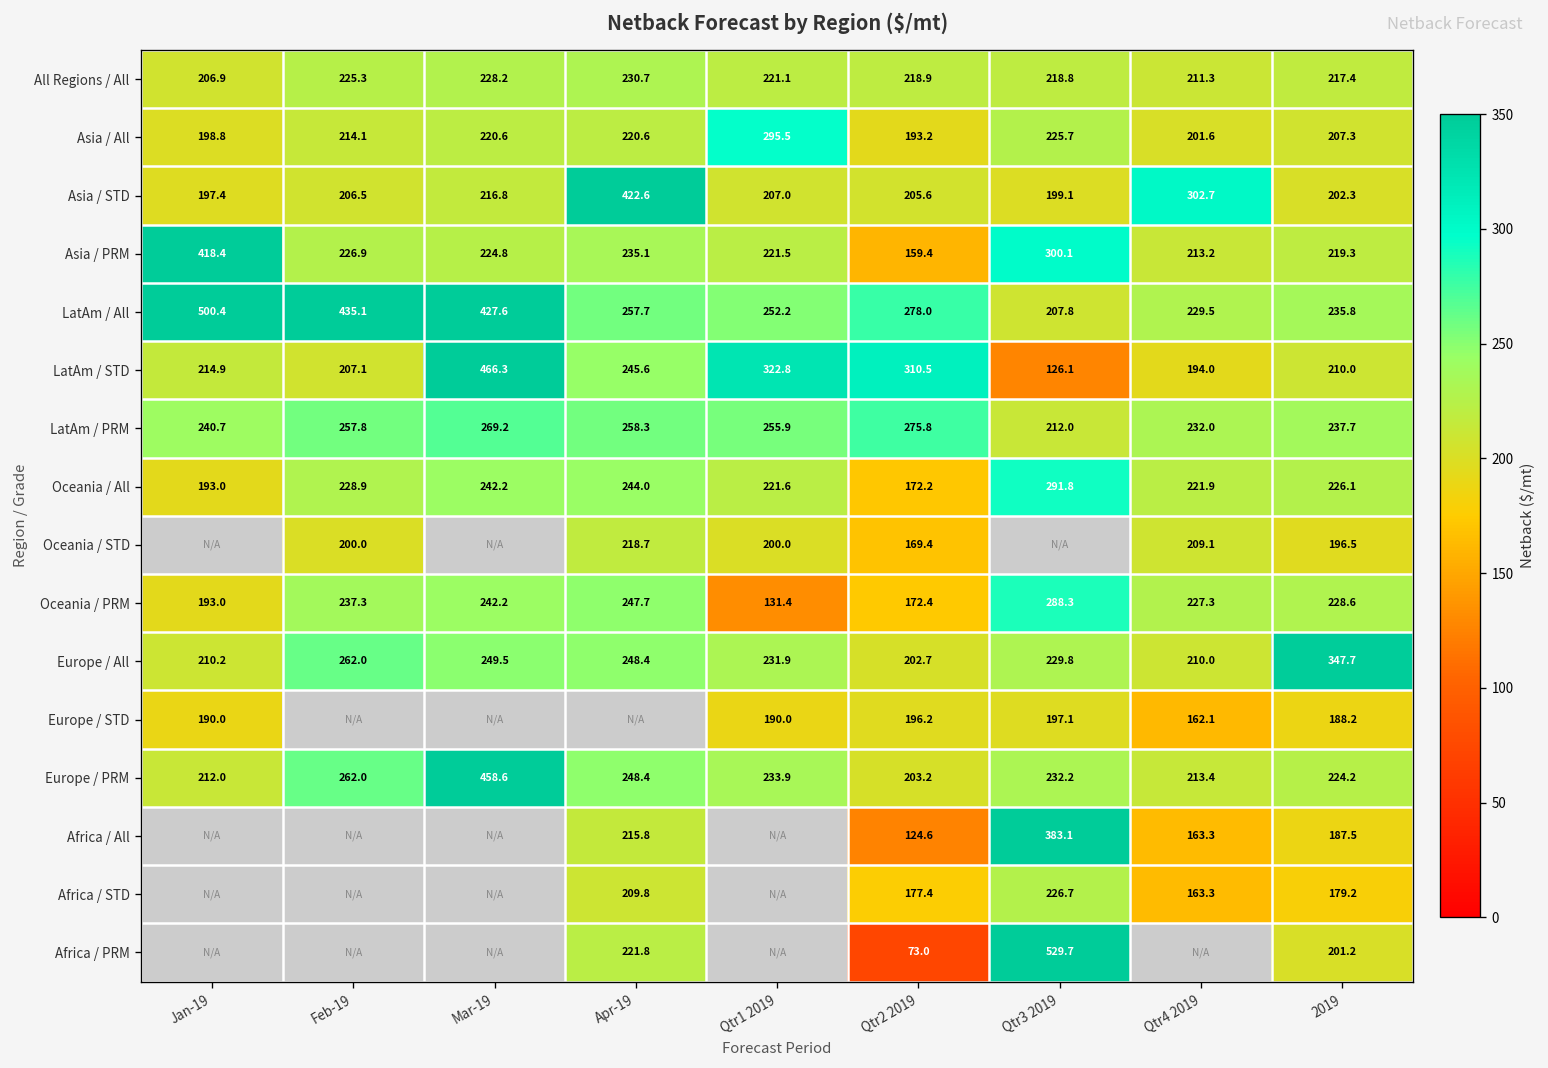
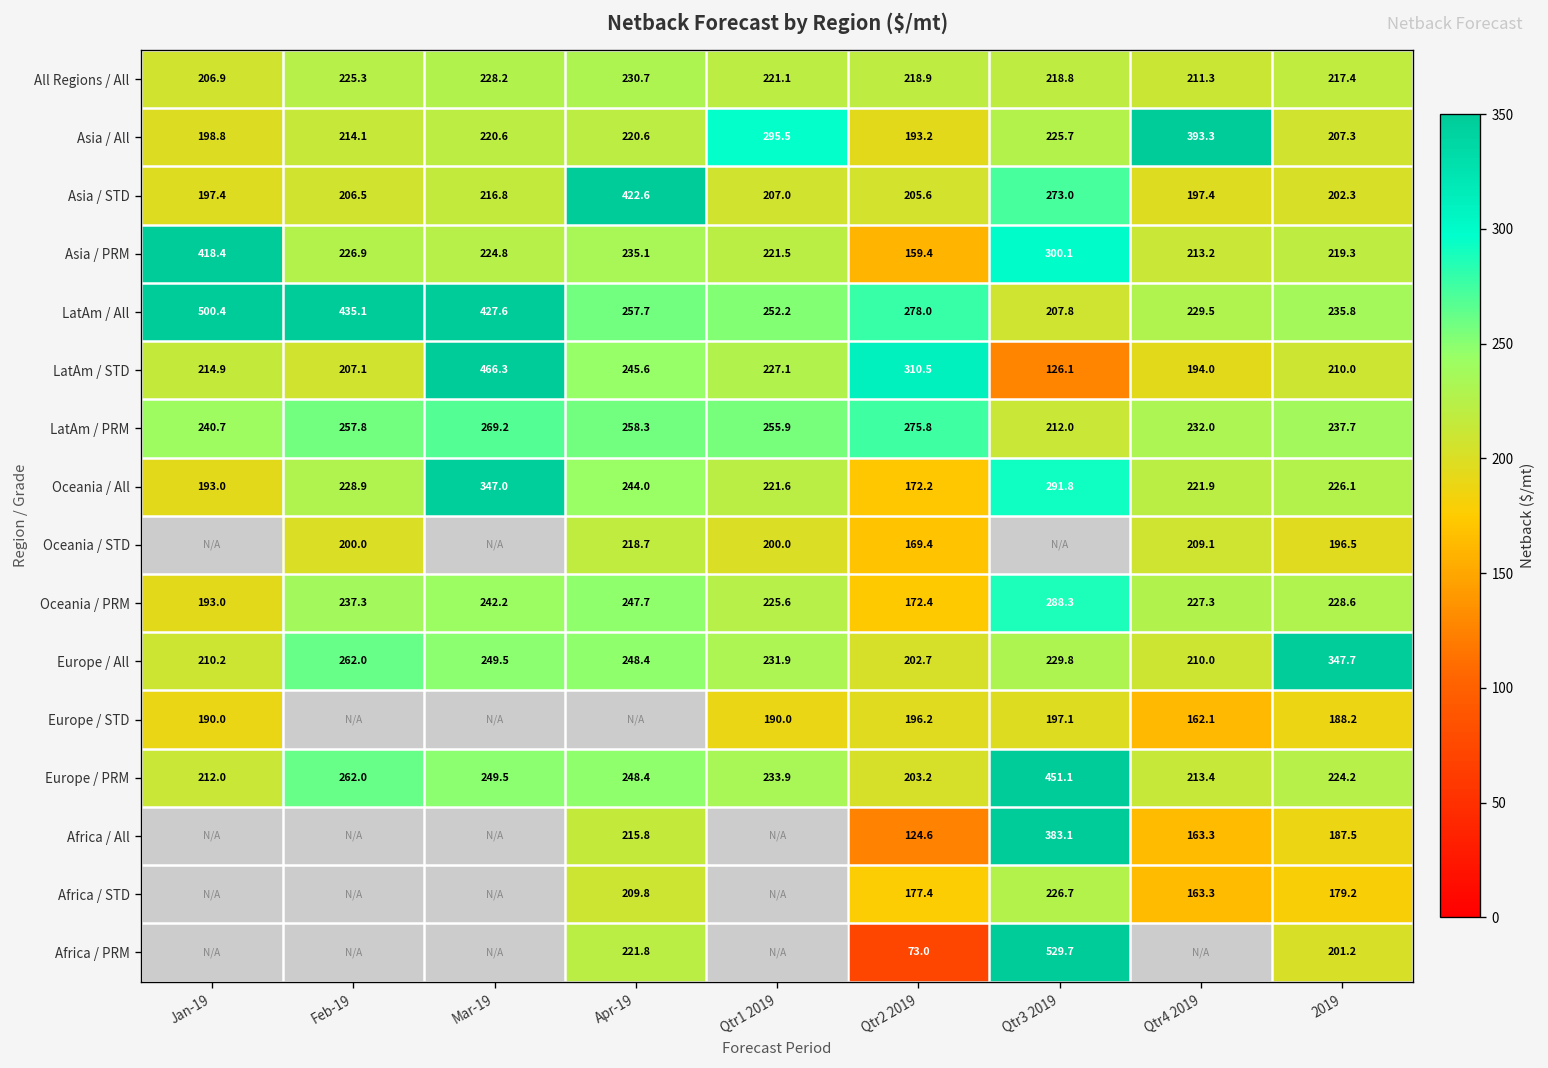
Asia / All, Qtr4 2019: 201.6 -> 393.3
Asia / STD, Qtr3 2019: 199.1 -> 273.0
Asia / STD, Qtr4 2019: 302.7 -> 197.4
LatAm / STD, Qtr1 2019: 322.8 -> 227.1
Oceania / All, Mar-19: 242.2 -> 347.0
Oceania / PRM, Qtr1 2019: 131.4 -> 225.6
Europe / PRM, Mar-19: 458.6 -> 249.5
Europe / PRM, Qtr3 2019: 232.2 -> 451.1
